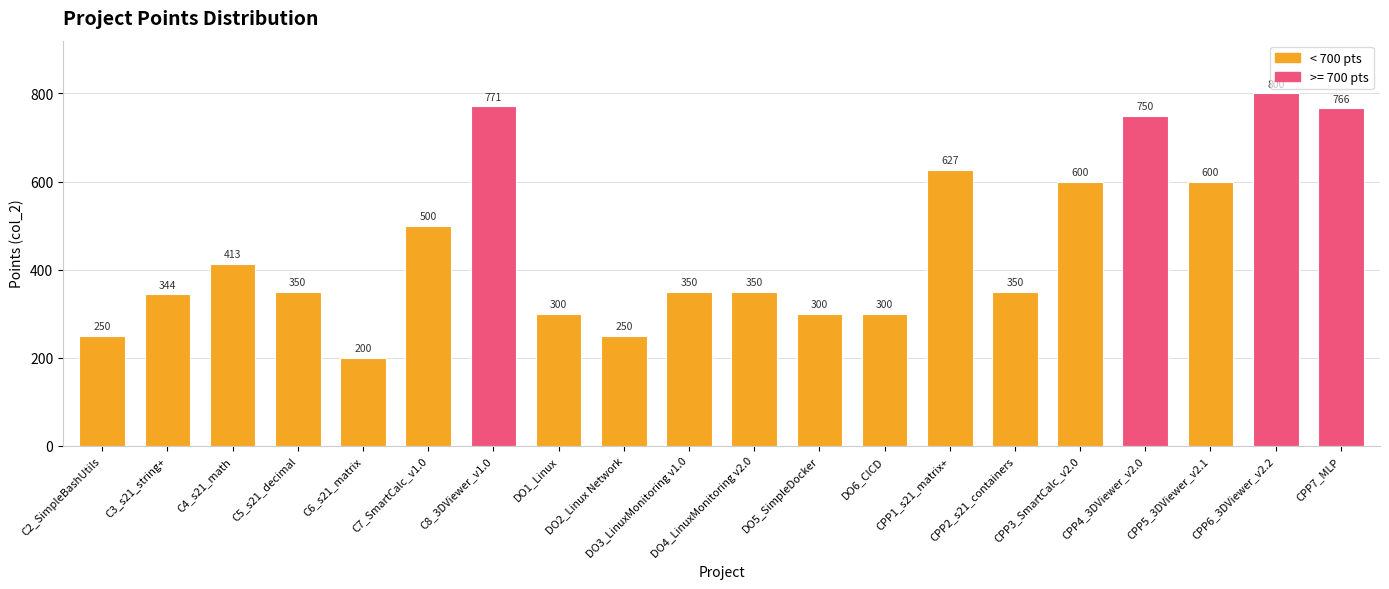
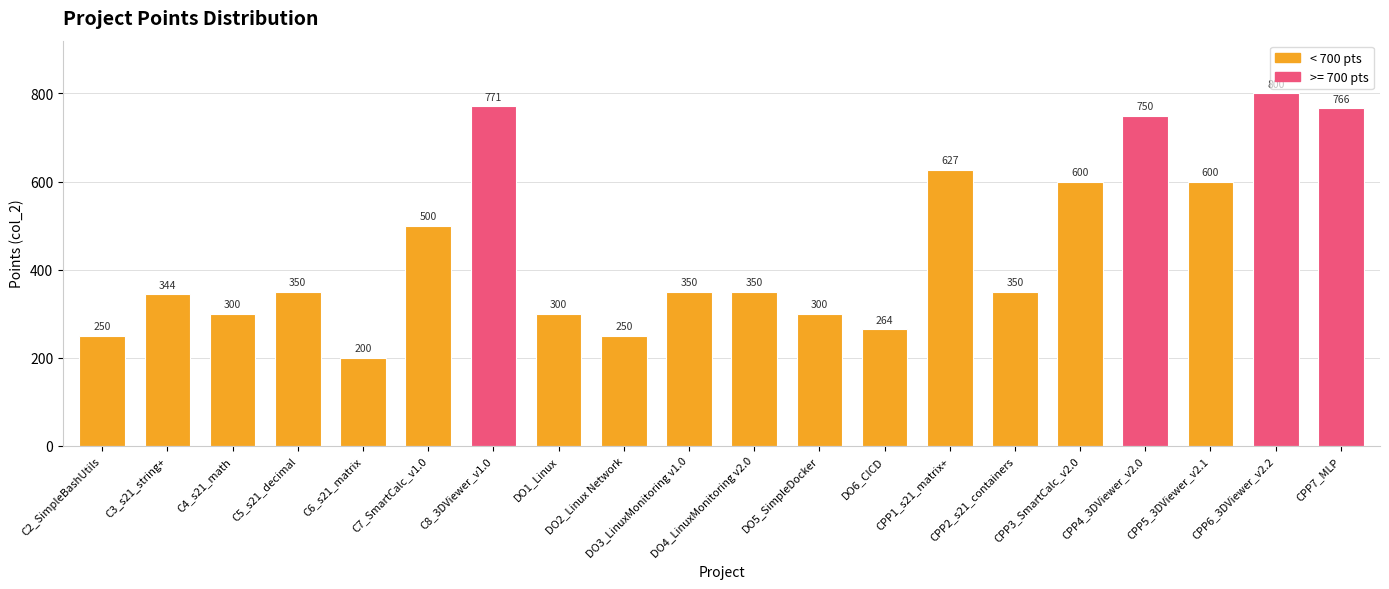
C4_s21_math: 413 -> 300
DO6_CICD: 300 -> 264
